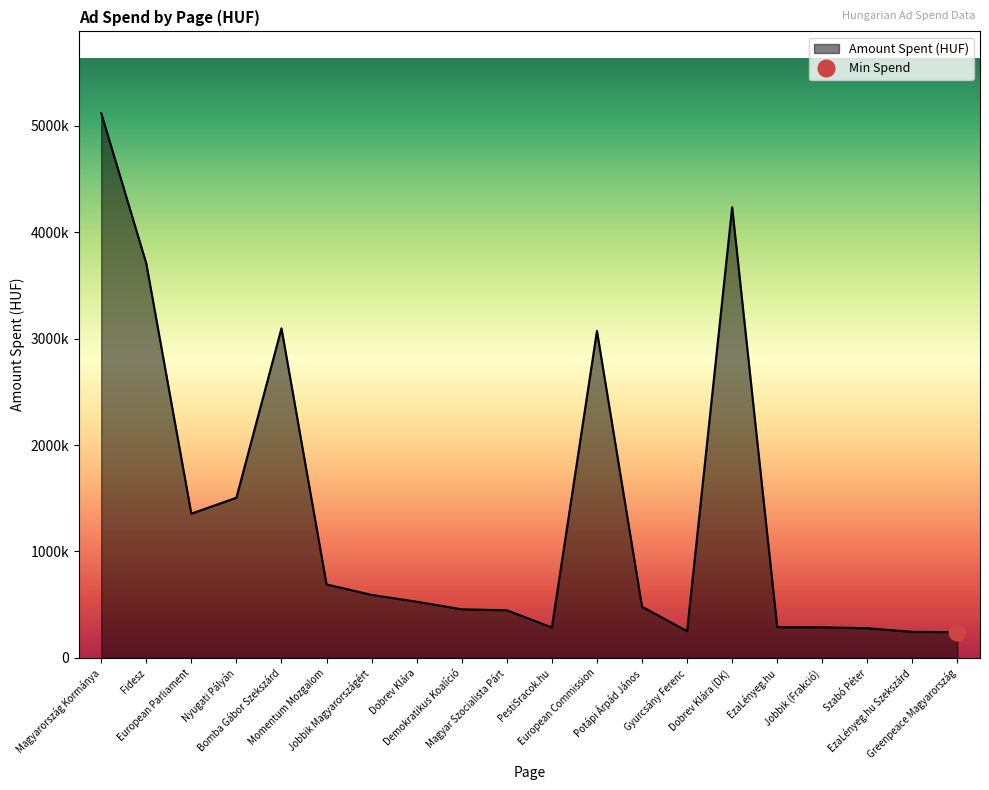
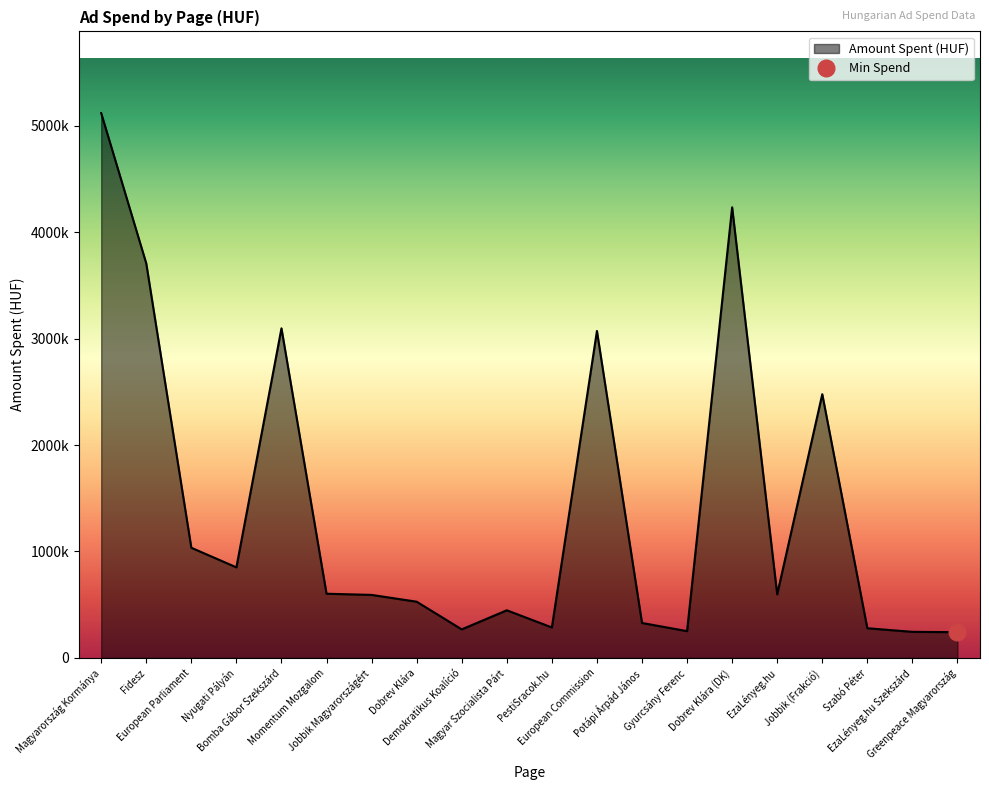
Amount Spent (HUF), European Parliament: 1360000 -> 1030000
Amount Spent (HUF), Nyugati Pályán: 1500000 -> 850000
Amount Spent (HUF), Momentum Mozgalom: 690000 -> 600000
Amount Spent (HUF), Demokratikus Koalíció: 460000 -> 270000
Amount Spent (HUF), Potápi Árpád János: 480000 -> 330000
Amount Spent (HUF), EzaLényeg.hu: 290000 -> 600000
Amount Spent (HUF), Jobbik (Frakció): 290000 -> 2480000
